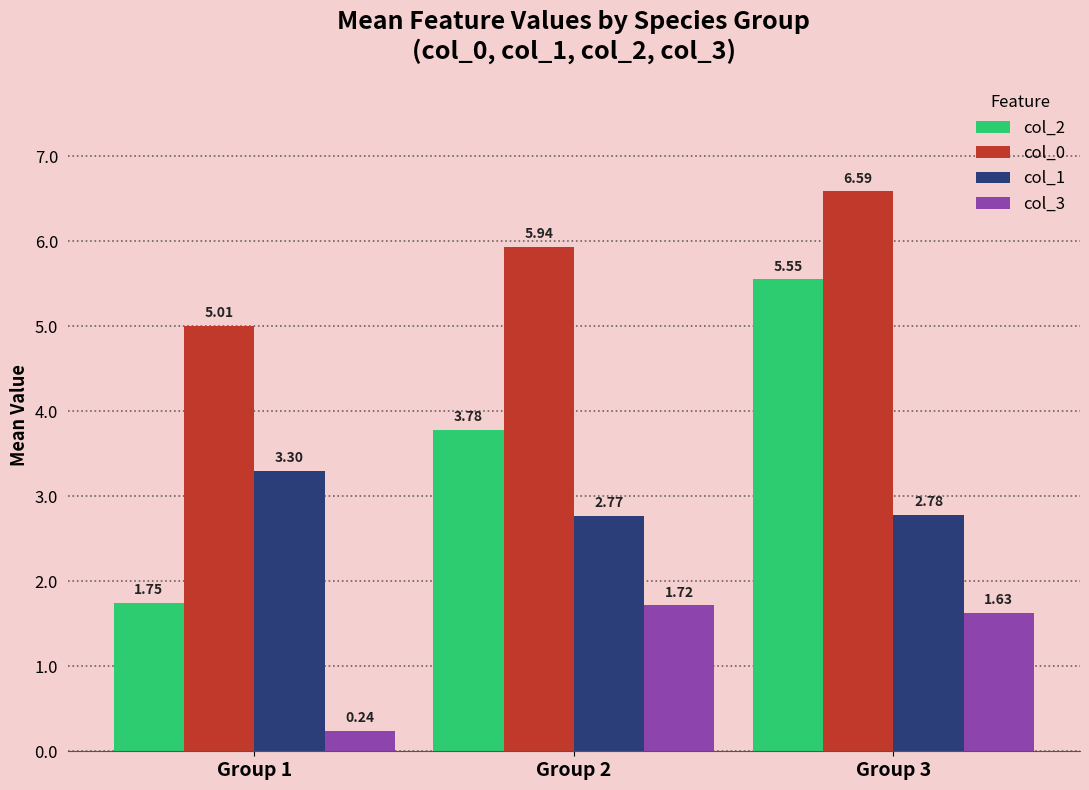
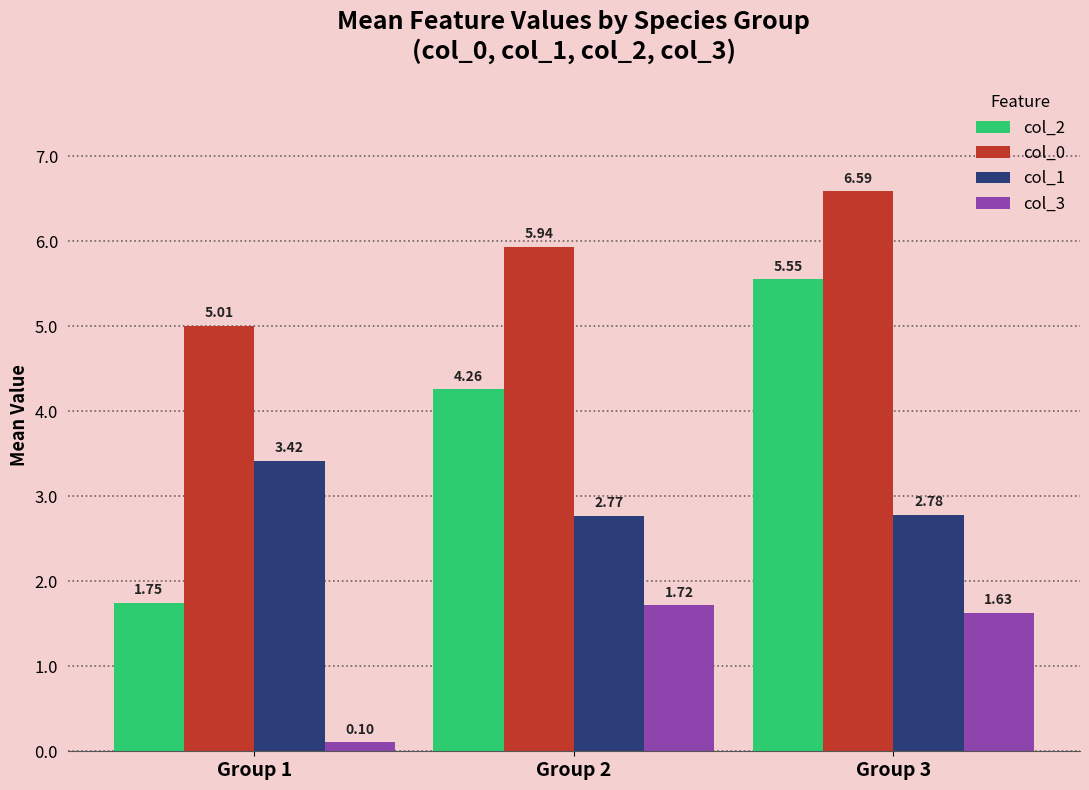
col_1, Group 1: 3.30 -> 3.42
col_3, Group 1: 0.24 -> 0.10
col_2, Group 2: 3.78 -> 4.26
